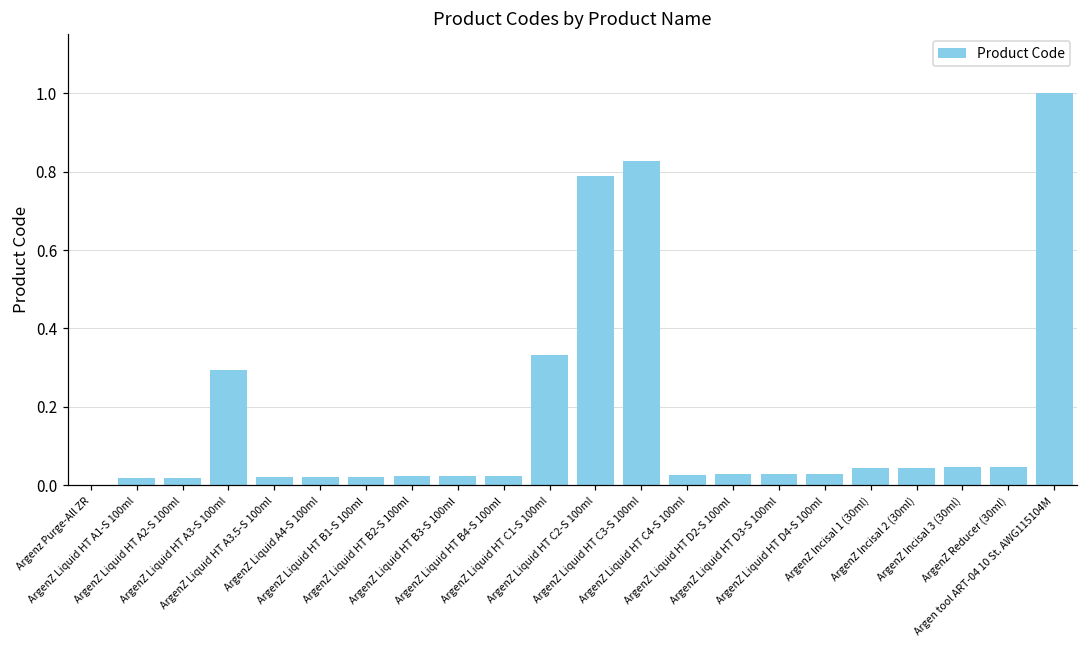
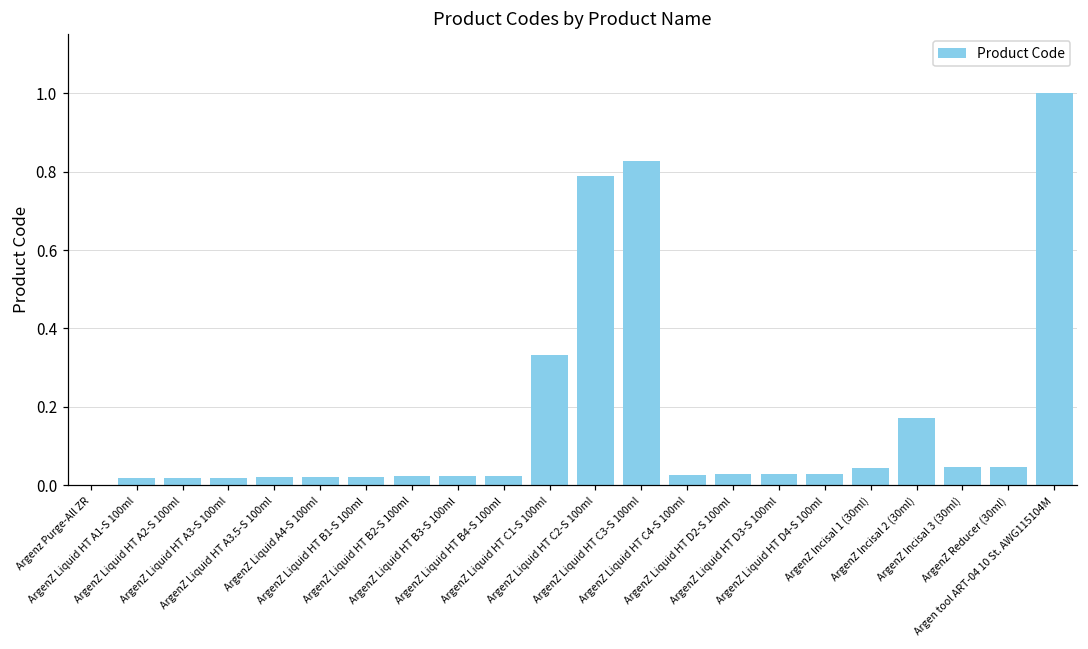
ArgenZ Liquid HT A3-S 100ml: 0.29 -> 0.02
ArgenZ Incisal 2 (30ml): 0.04 -> 0.17
